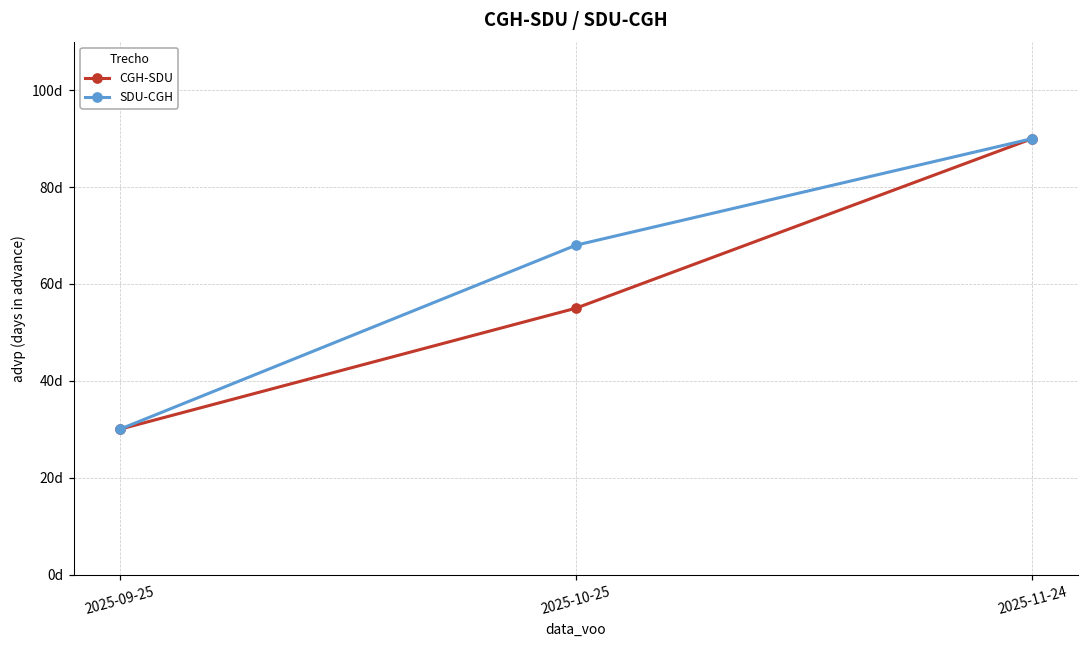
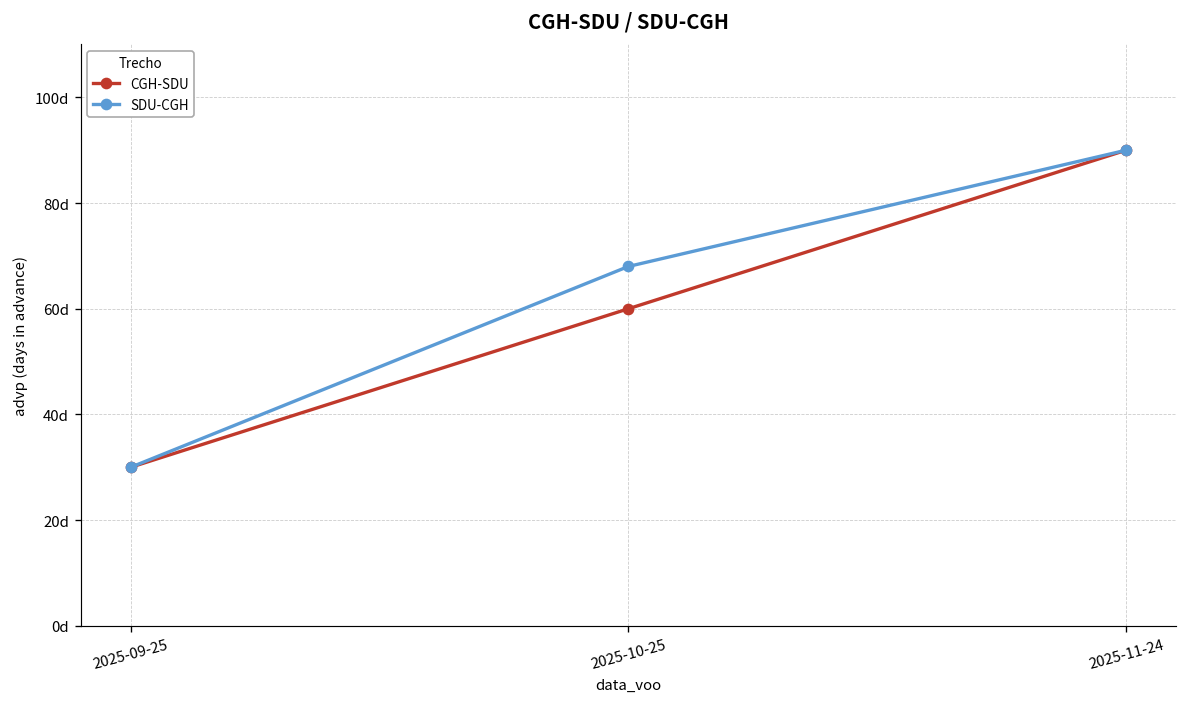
CGH-SDU, 2025-10-25: 55d -> 60d
